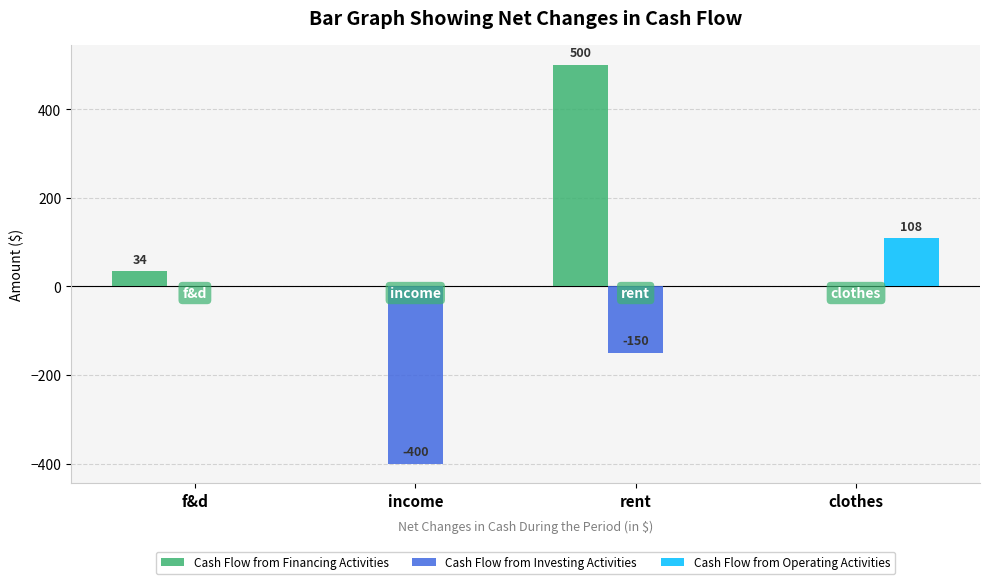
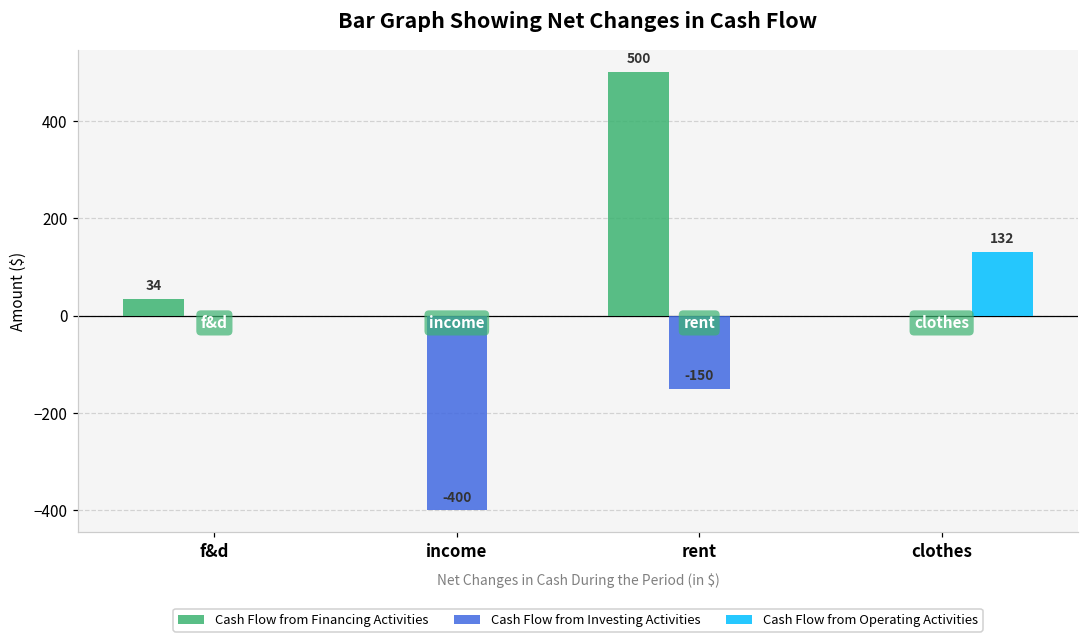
Cash Flow from Operating Activities, clothes: 108 -> 132
